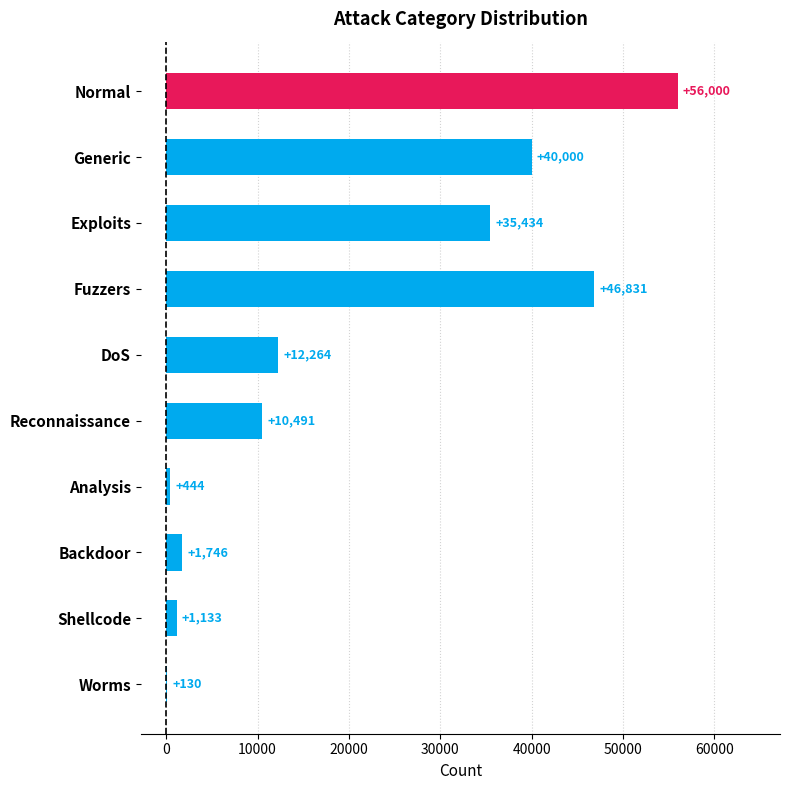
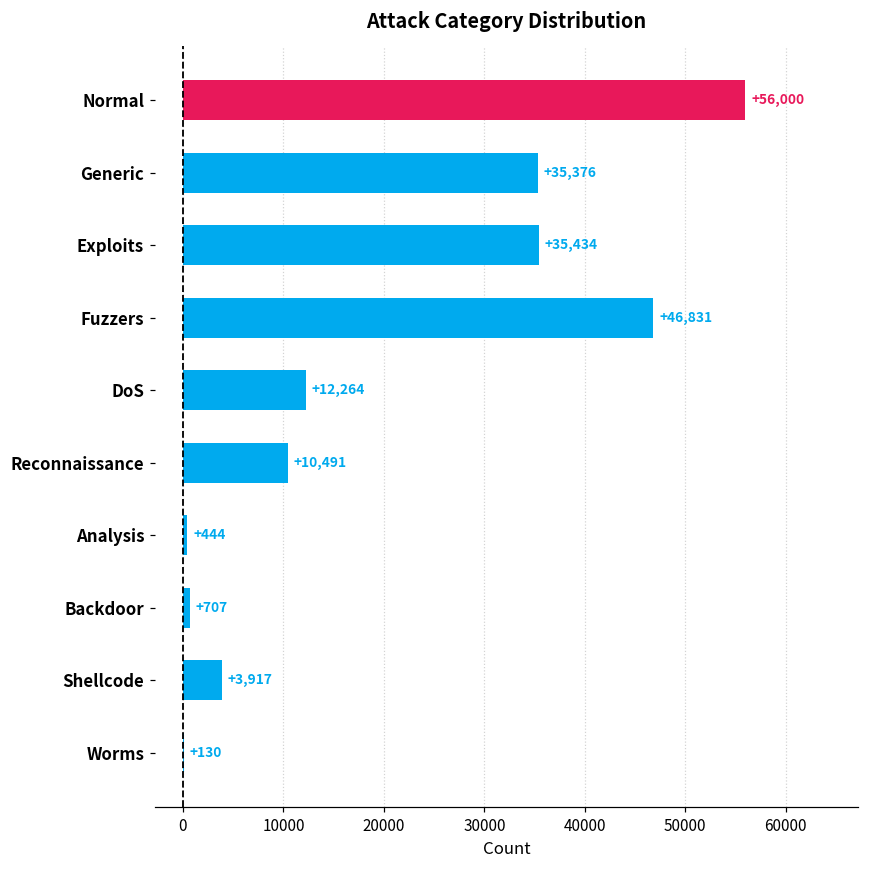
Generic: +40,000 -> +35,376
Backdoor: +1,746 -> +707
Shellcode: +1,133 -> +3,917
